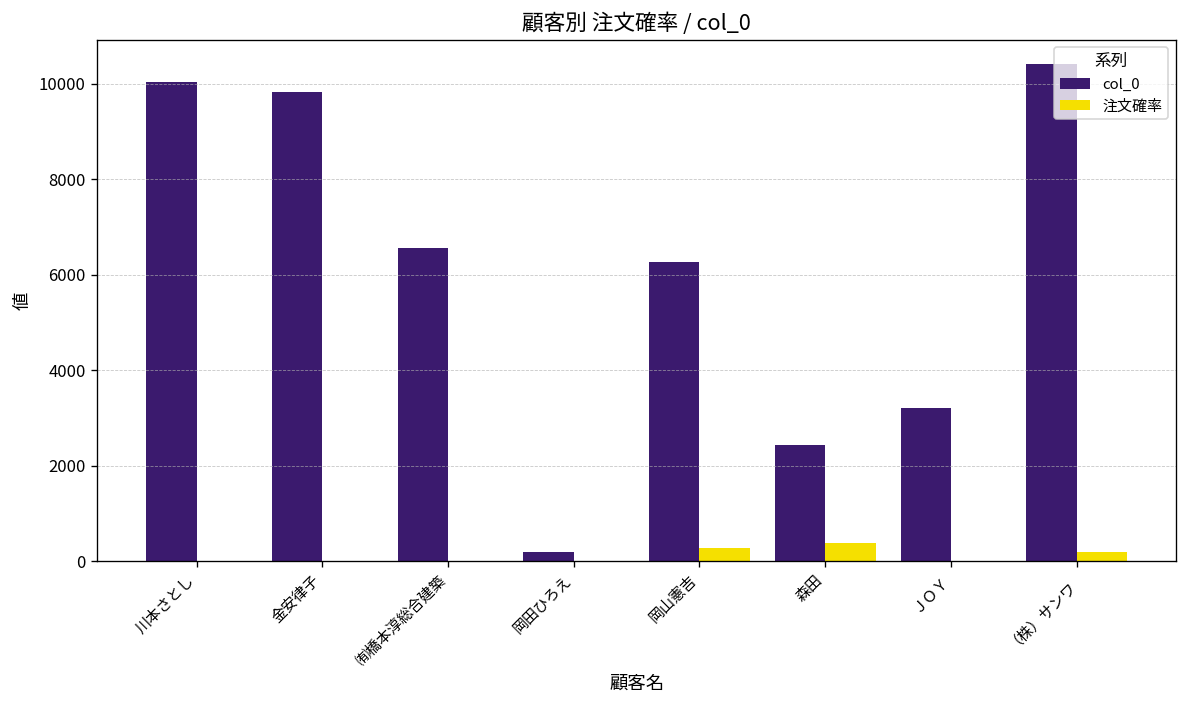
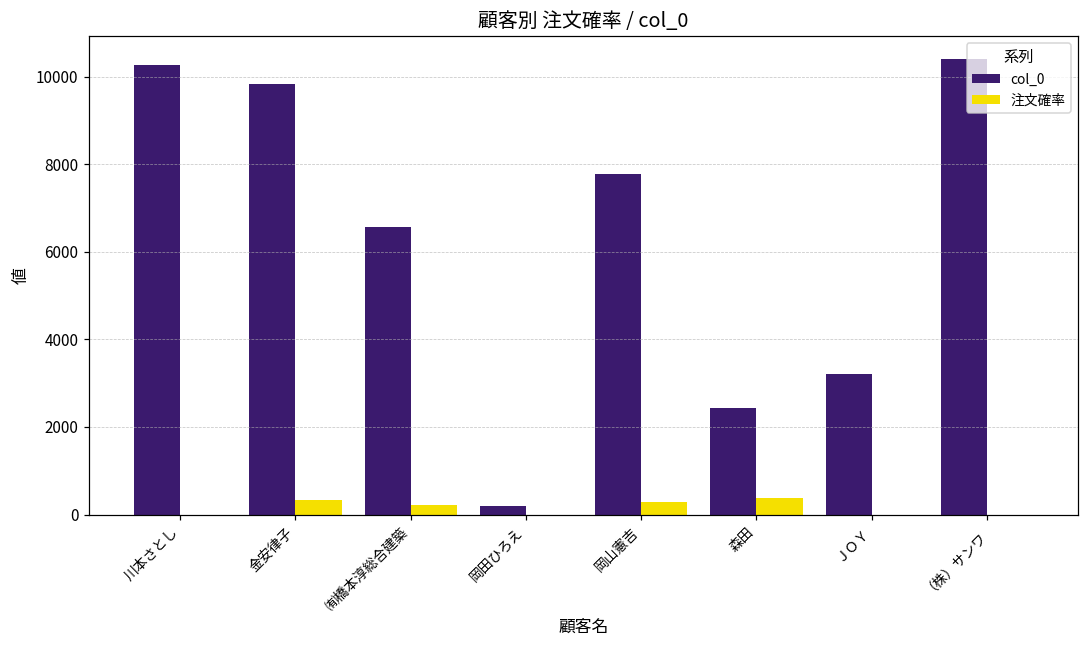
col_0, 川本さとし: 10000 -> 10300
注文確率, 金安律子: 0 -> 300
注文確率, ㈲橋本淳総合建築: 0 -> 200
col_0, 岡山憲吉: 6300 -> 7800
注文確率, （株）サンワ: 200 -> 0
